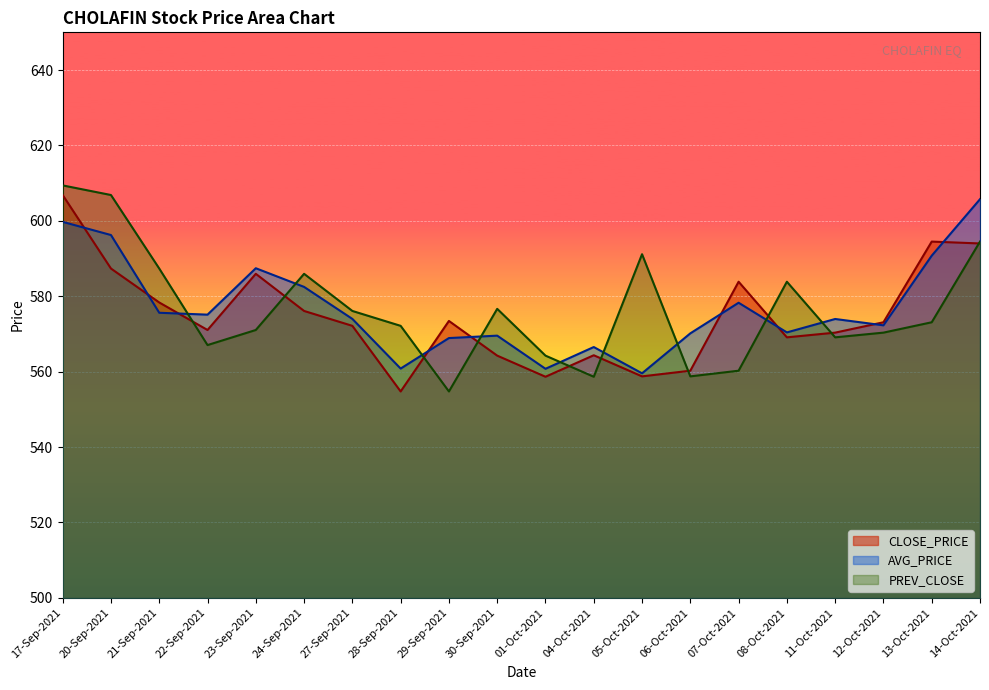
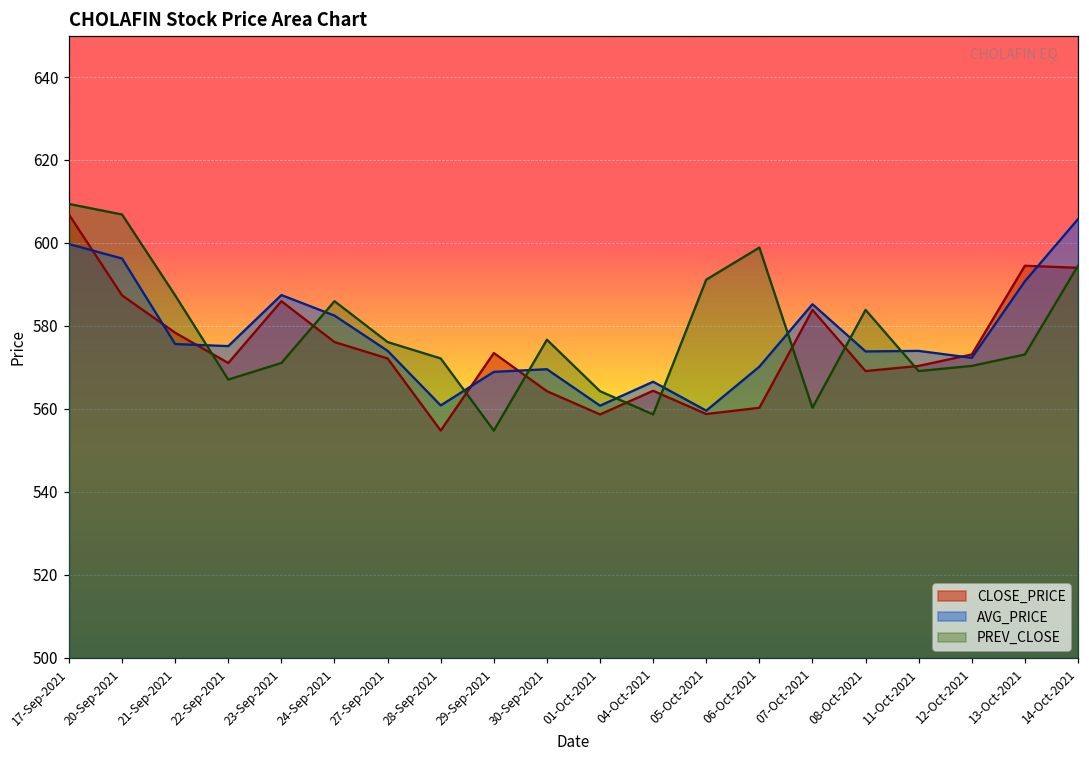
PREV_CLOSE, 06-Oct-2021: 559 -> 599
AVG_PRICE, 07-Oct-2021: 578 -> 585
AVG_PRICE, 08-Oct-2021: 570 -> 574
